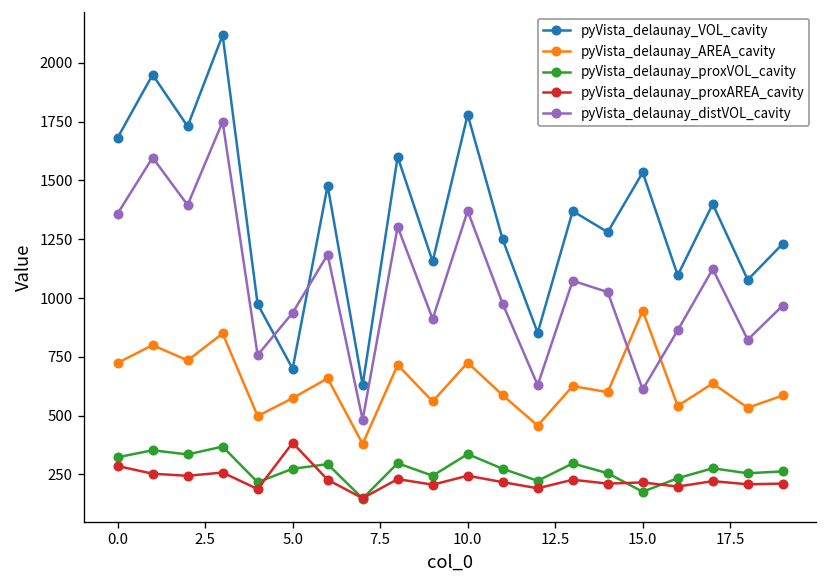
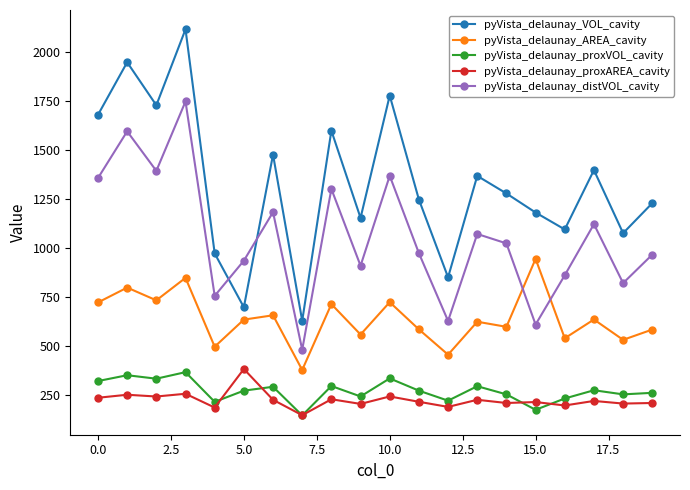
pyVista_delaunay_proxAREA_cavity, 0.0: 290 -> 240
pyVista_delaunay_AREA_cavity, 5.0: 570 -> 640
pyVista_delaunay_VOL_cavity, 15.0: 1530 -> 1180
